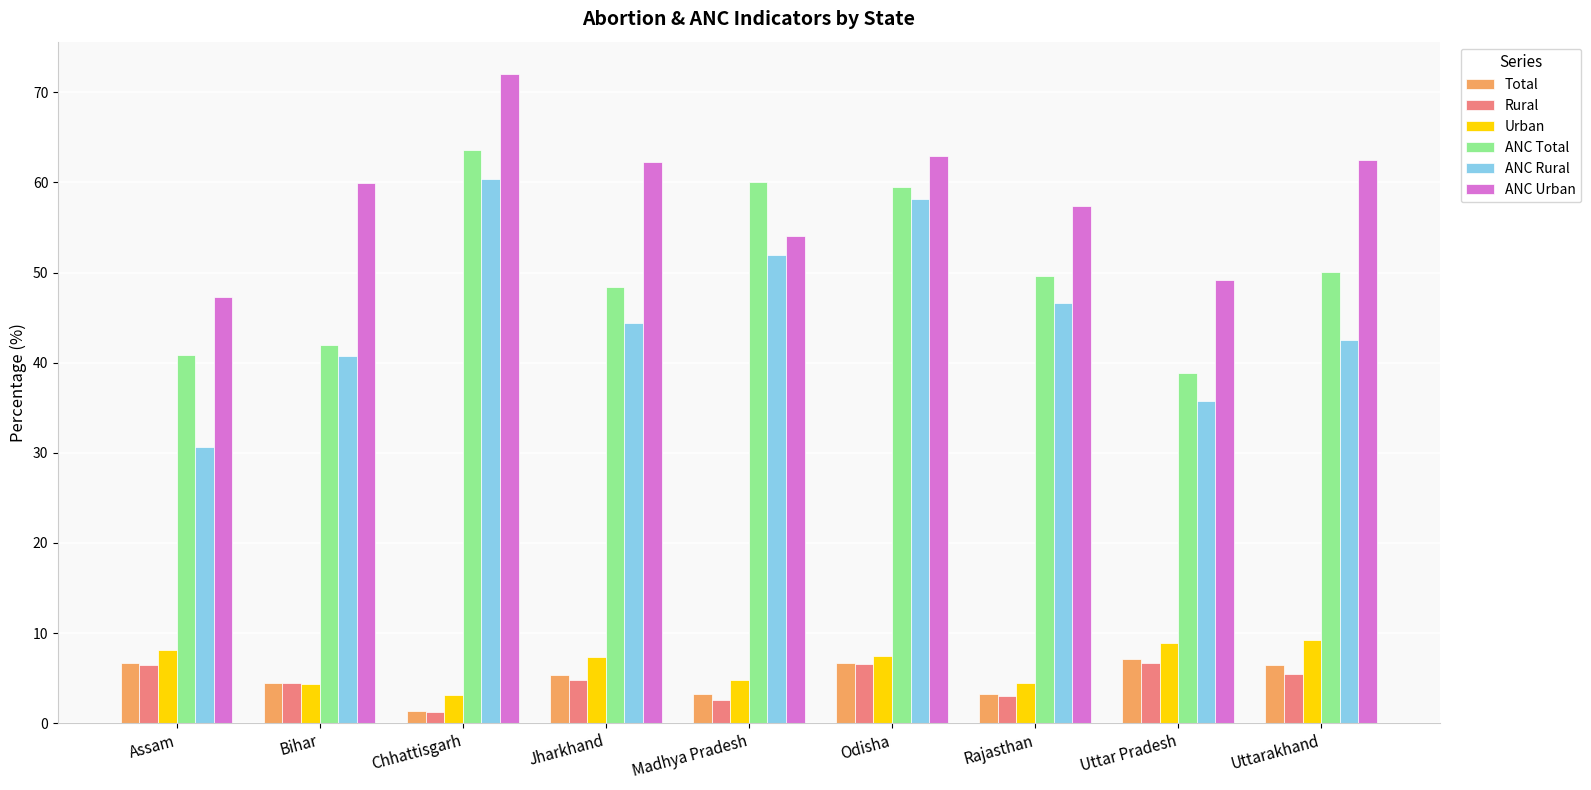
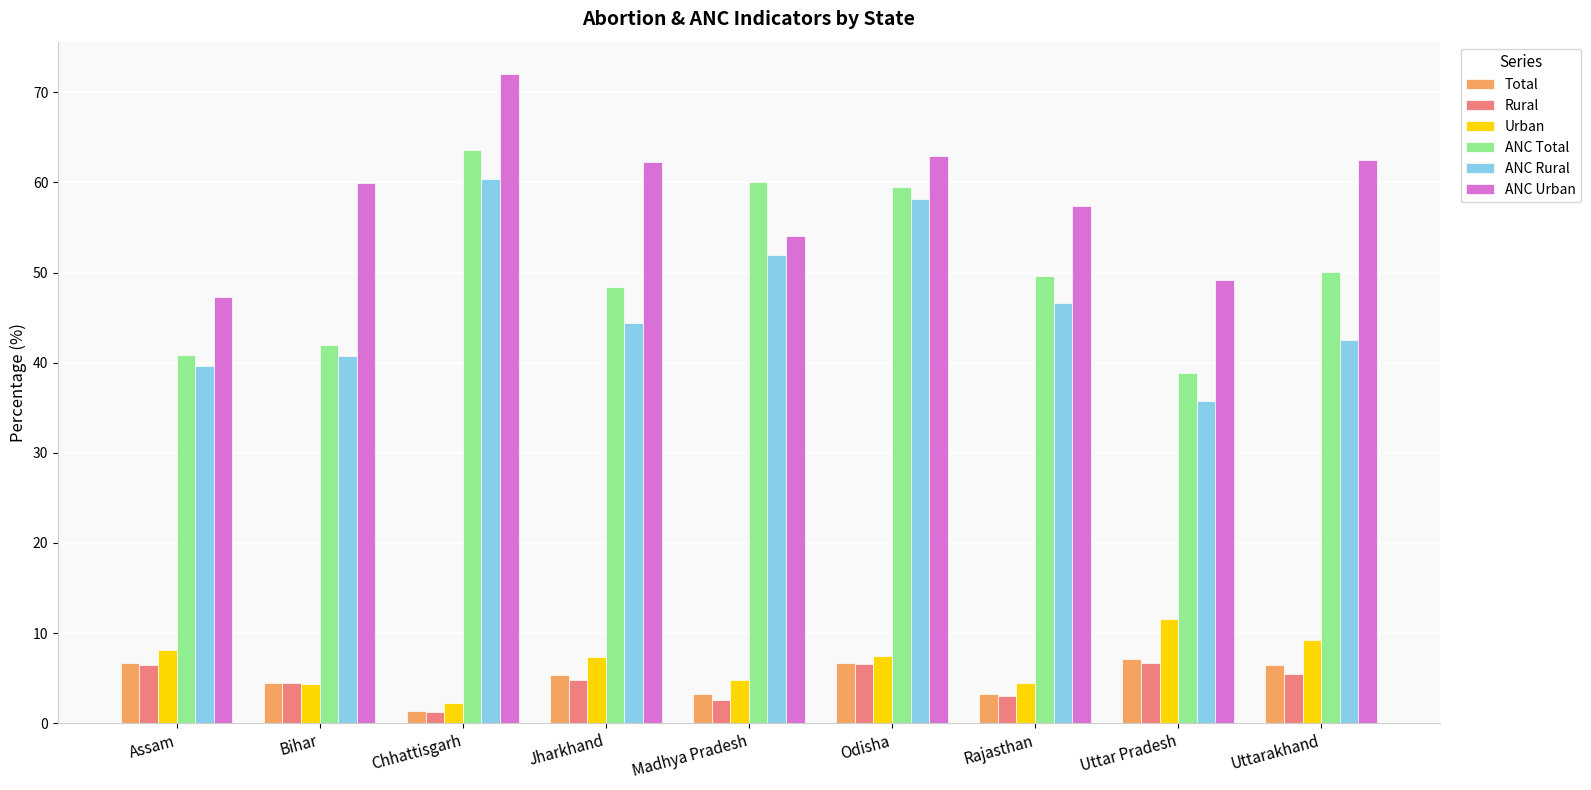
ANC Rural, Assam: 31 -> 40
Urban, Chhattisgarh: 3 -> 2
Urban, Uttar Pradesh: 9 -> 12
